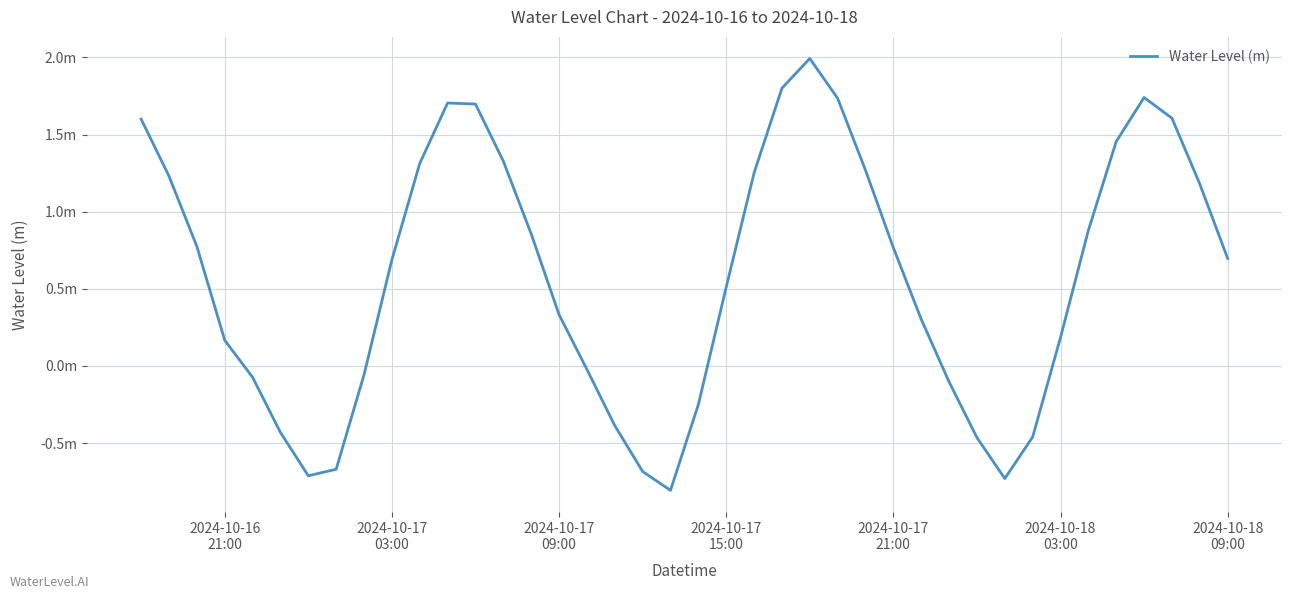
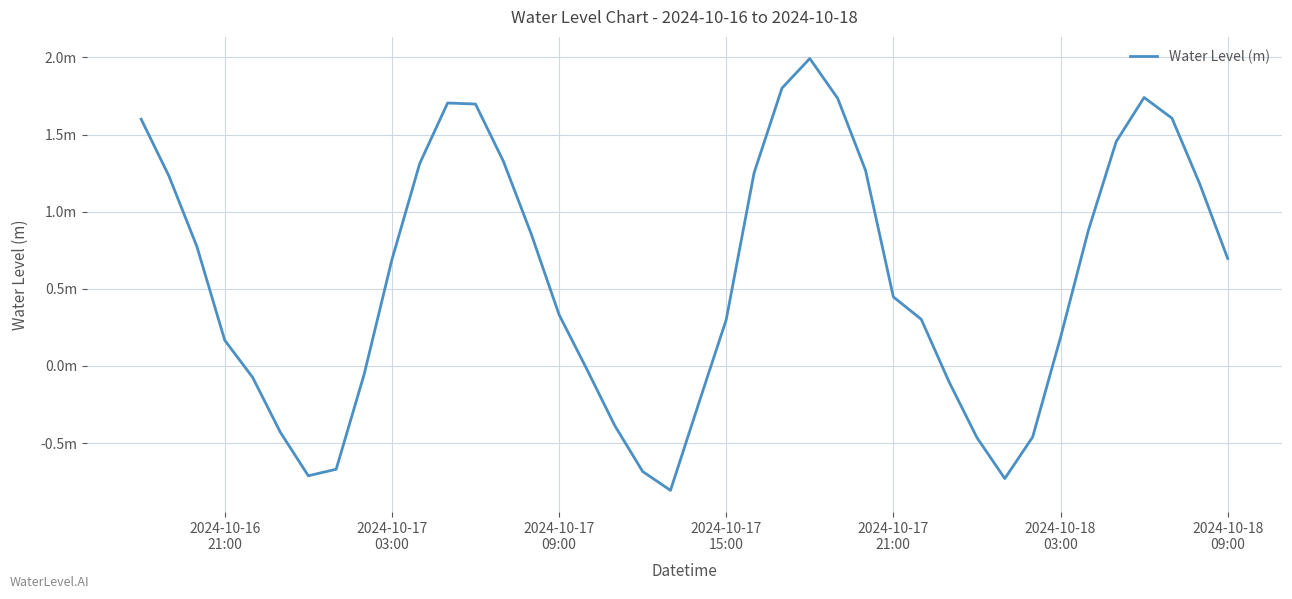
2024-10-17 15:00: 0.51m -> 0.30m
2024-10-17 21:00: 0.77m -> 0.45m
